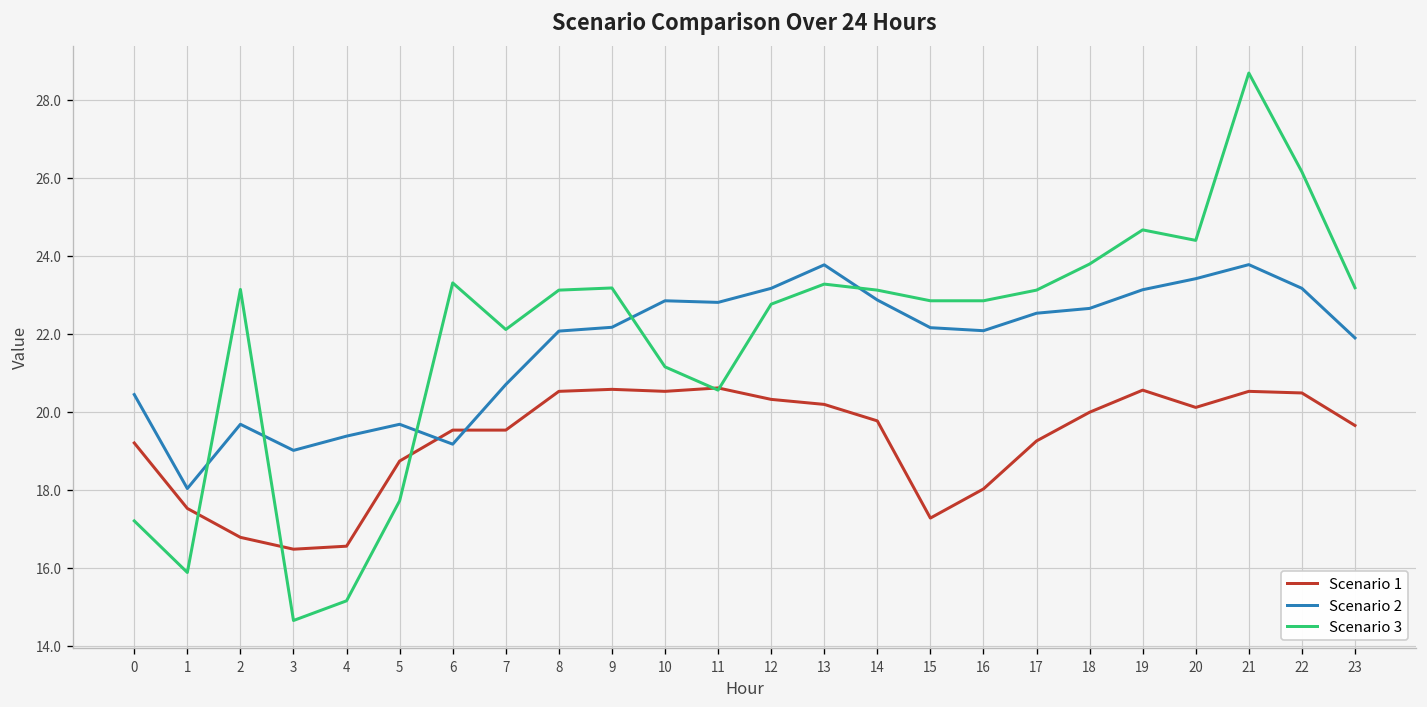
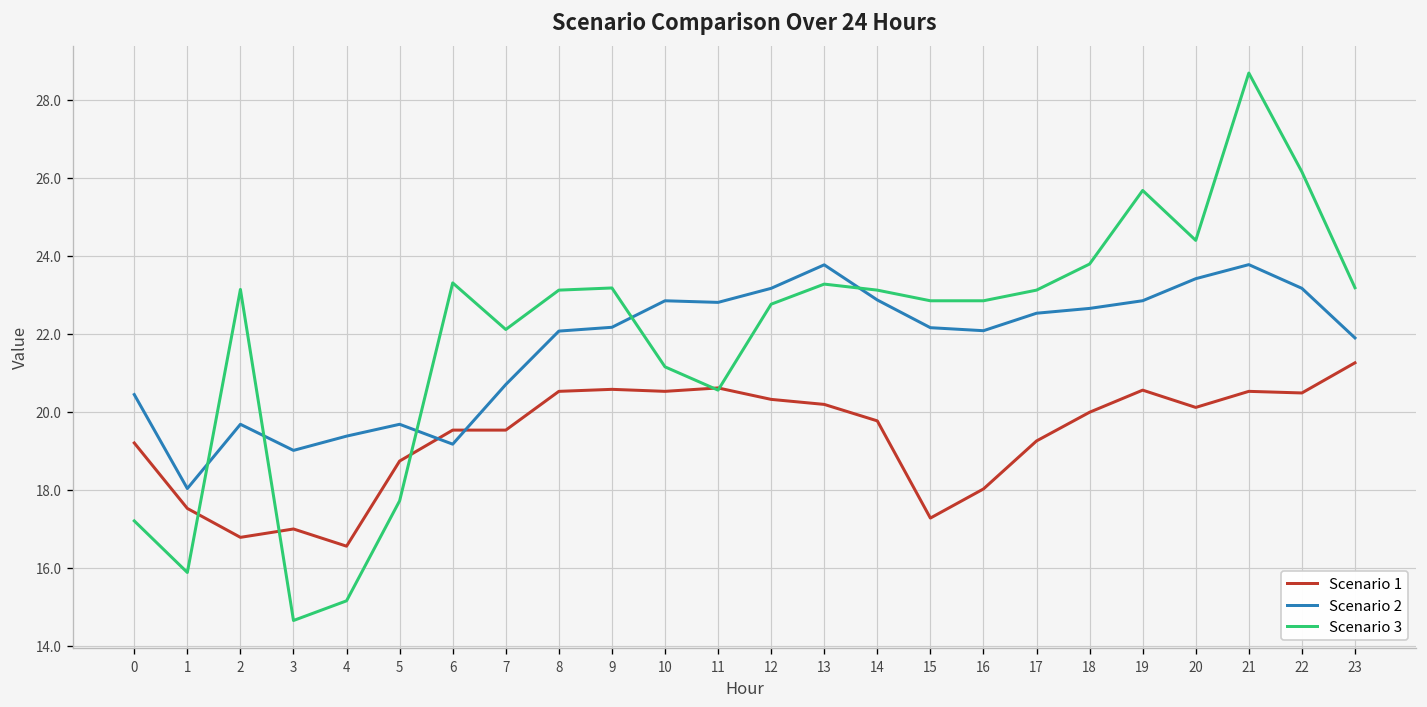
Scenario 1, 3: 16.5 -> 17.0
Scenario 2, 19: 23.1 -> 22.8
Scenario 3, 19: 24.7 -> 25.7
Scenario 1, 23: 19.6 -> 21.3
